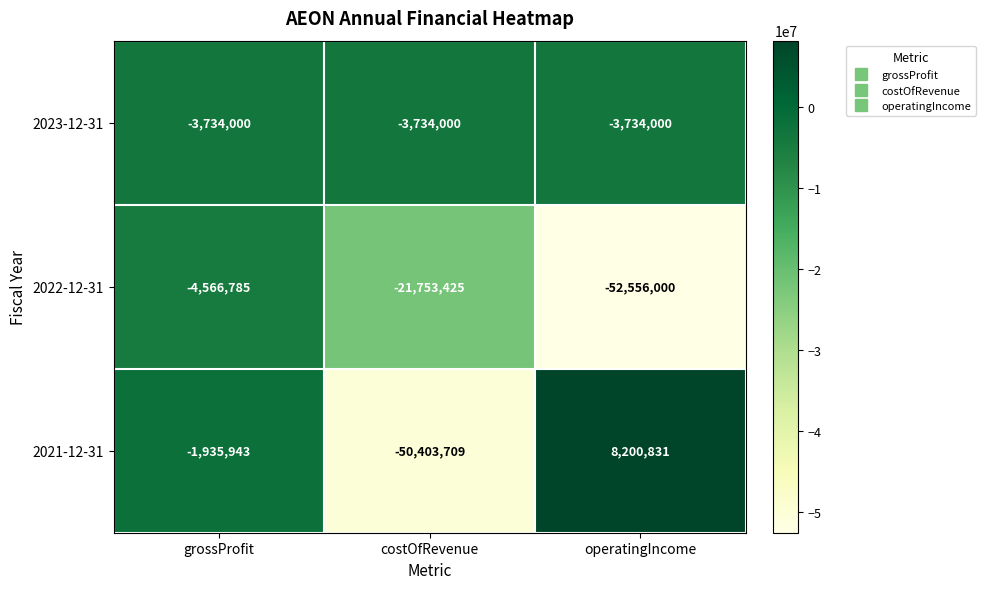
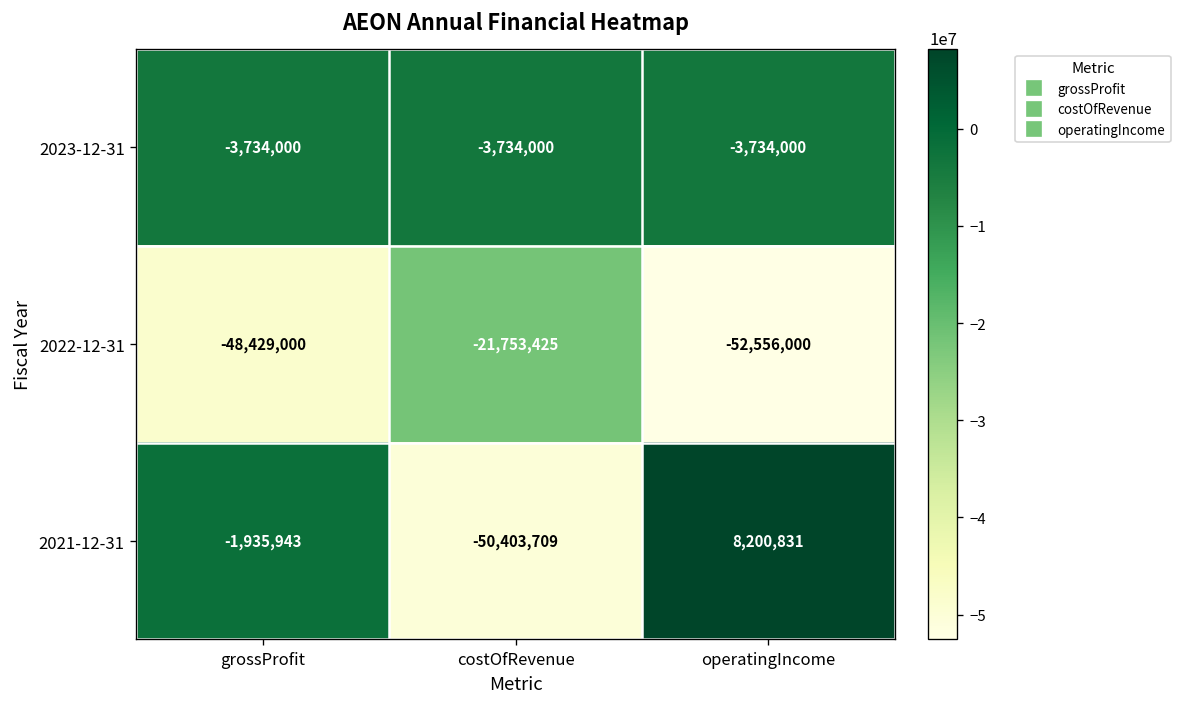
2022-12-31, grossProfit: -4,566,785 -> -48,429,000
